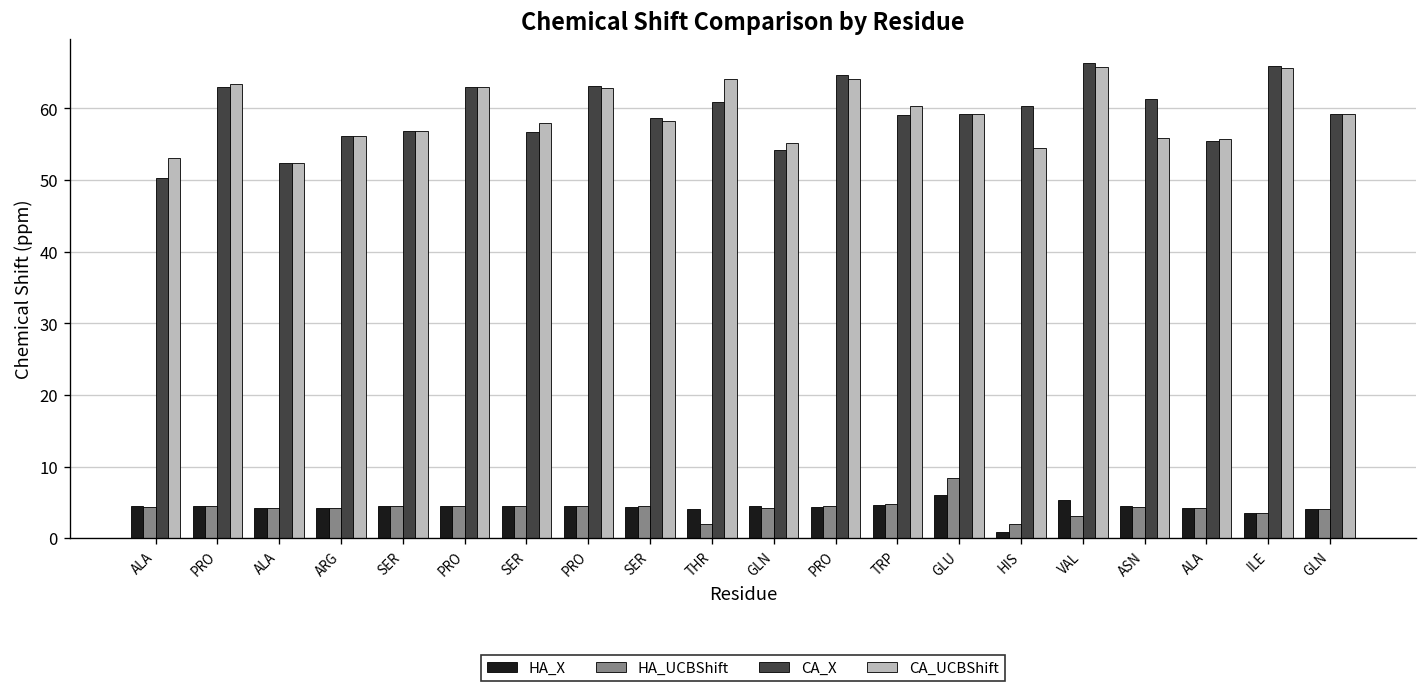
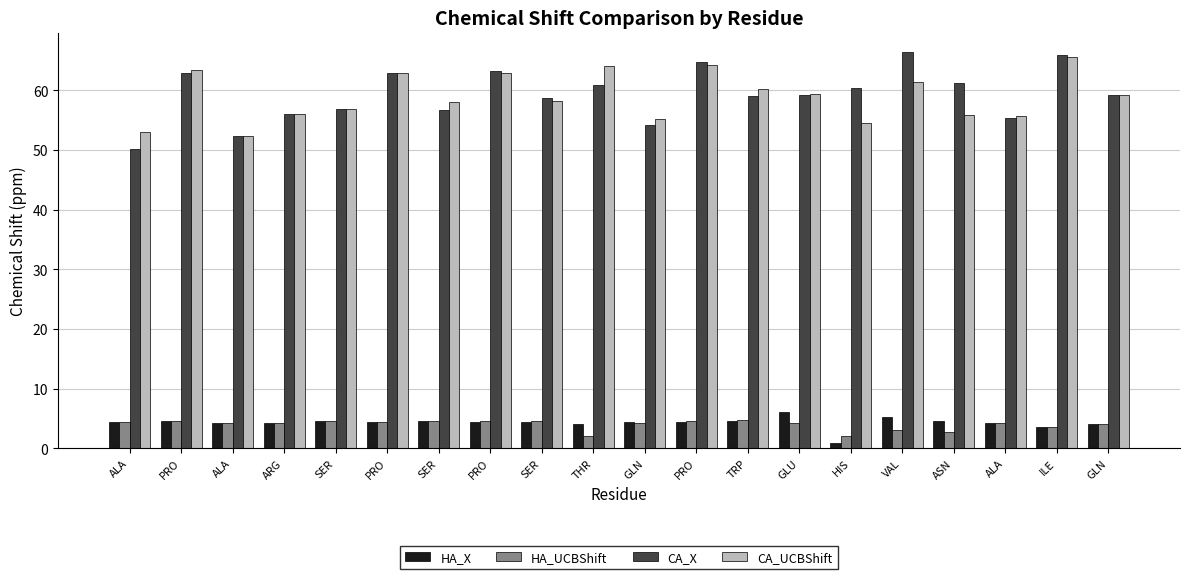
HA_UCBShift, GLU: 8 -> 4
CA_UCBShift, VAL: 66 -> 61
HA_UCBShift, ASN: 4 -> 3
